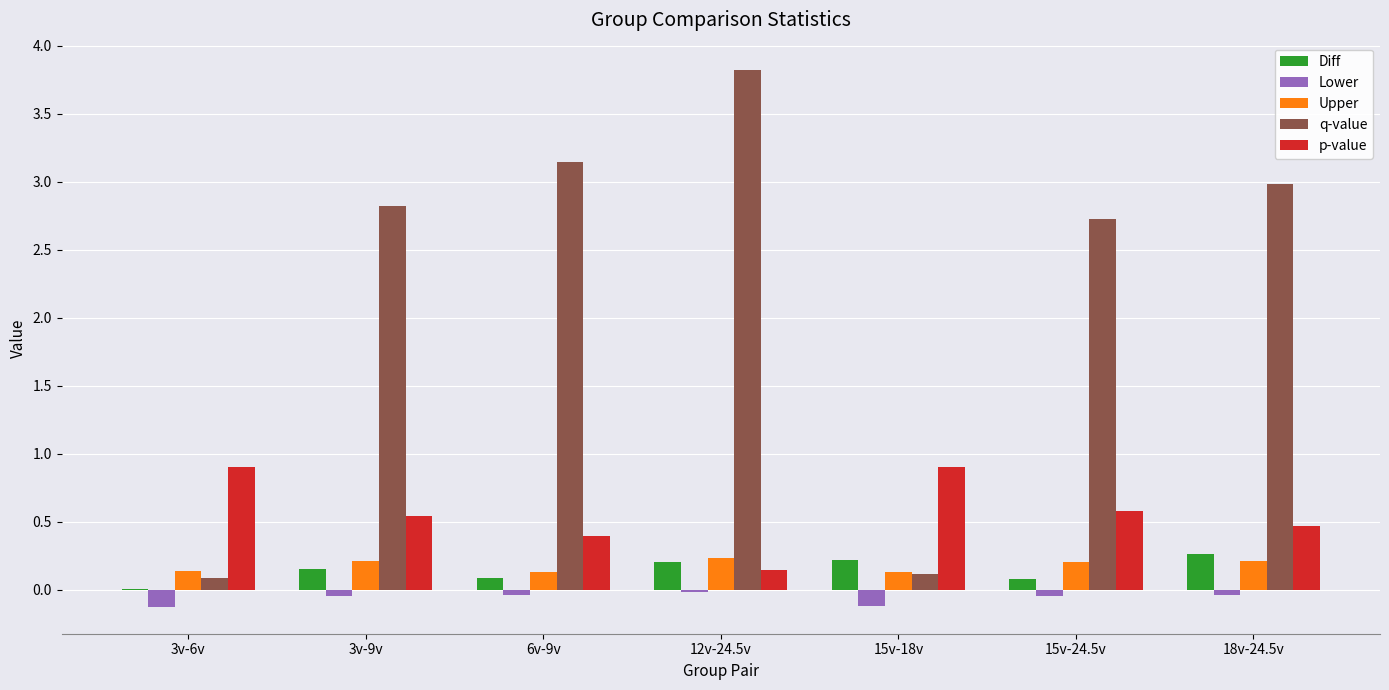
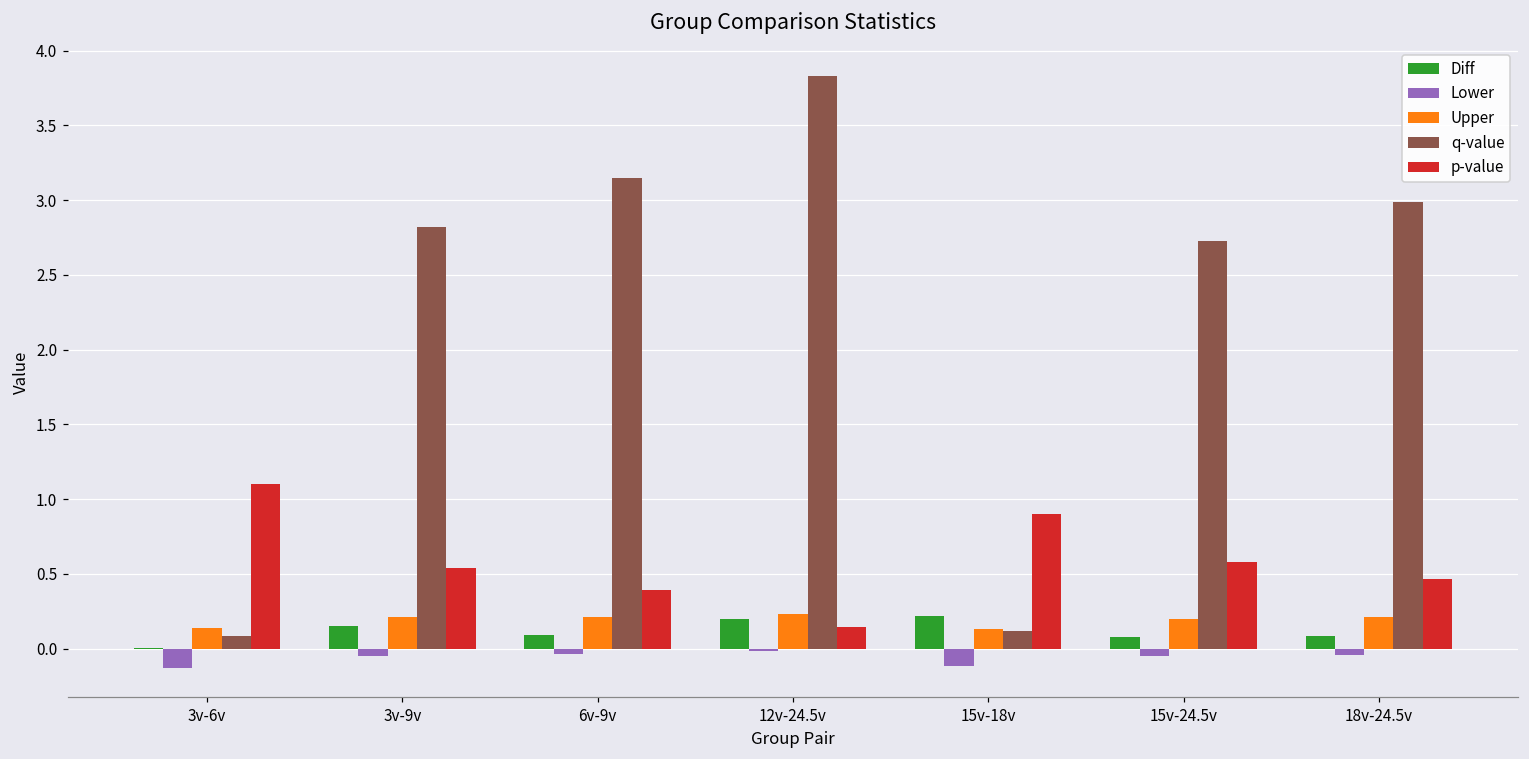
p-value, 3v-6v: 0.9 -> 1.1
Upper, 6v-9v: 0.13 -> 0.21
Diff, 18v-24.5v: 0.26 -> 0.08
